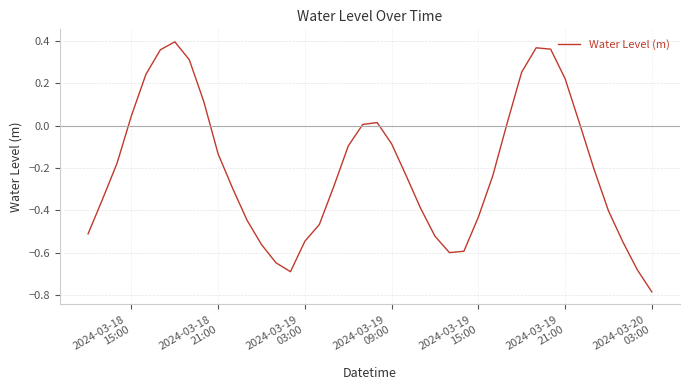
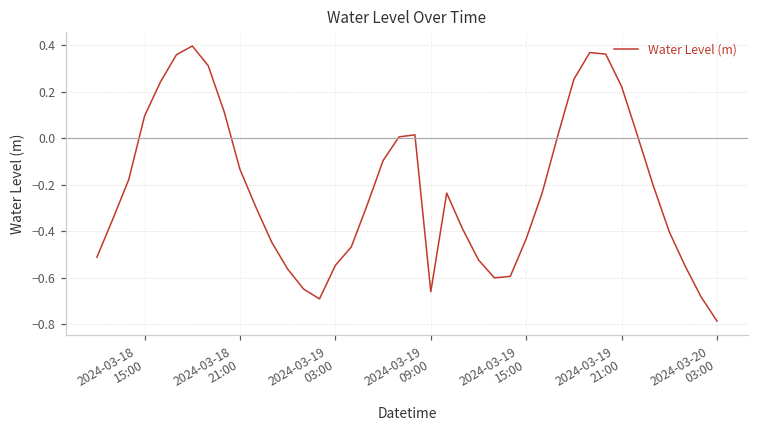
2024-03-18 15:00: 0.05 -> 0.10
2024-03-19 09:00: -0.09 -> -0.66
